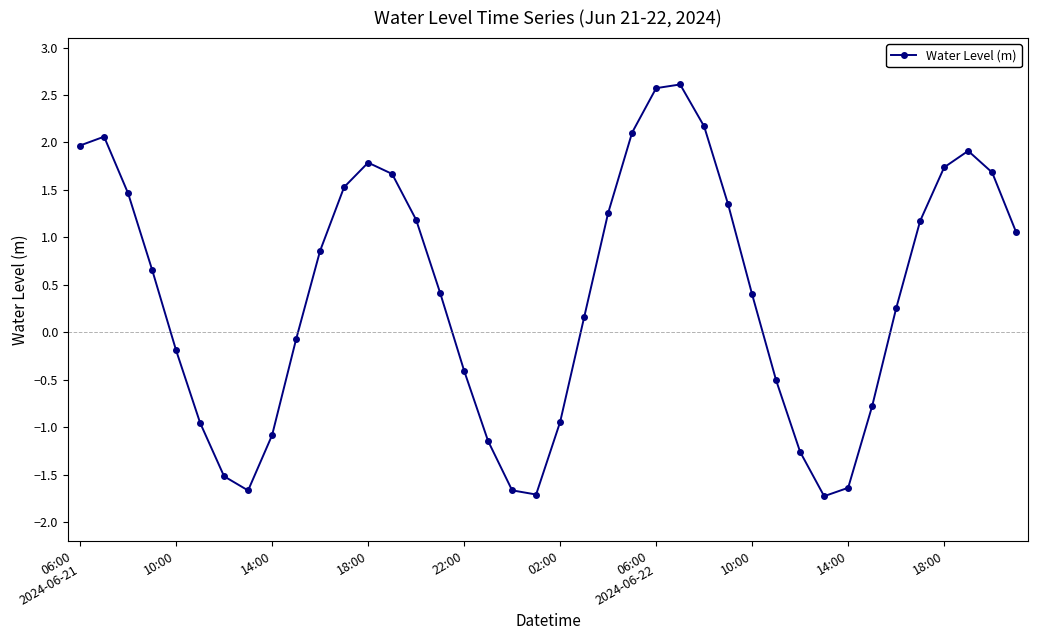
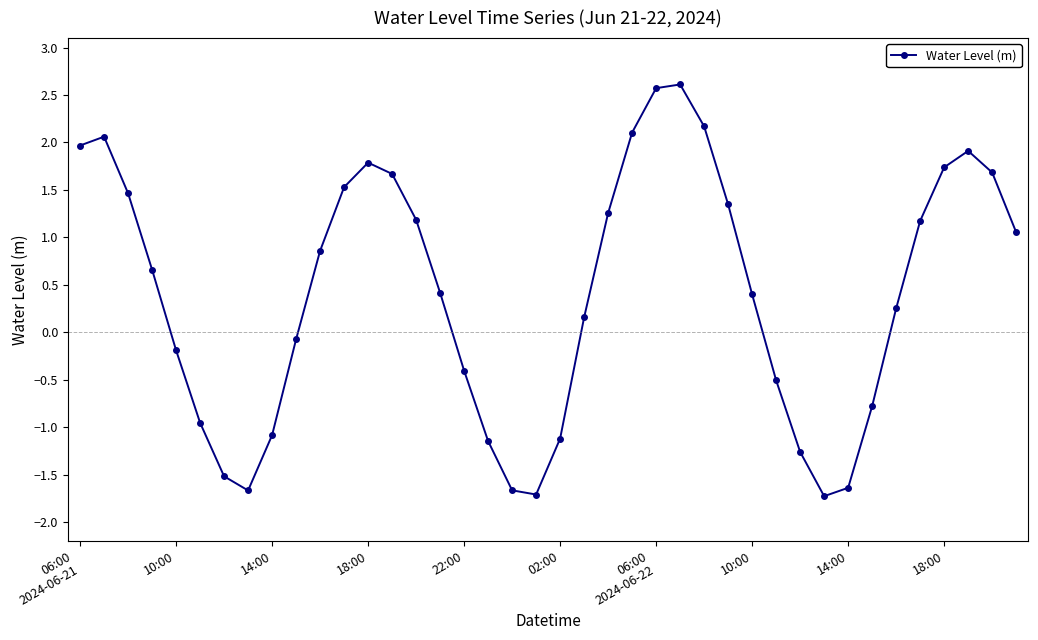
02:00: -0.9 -> -1.1
